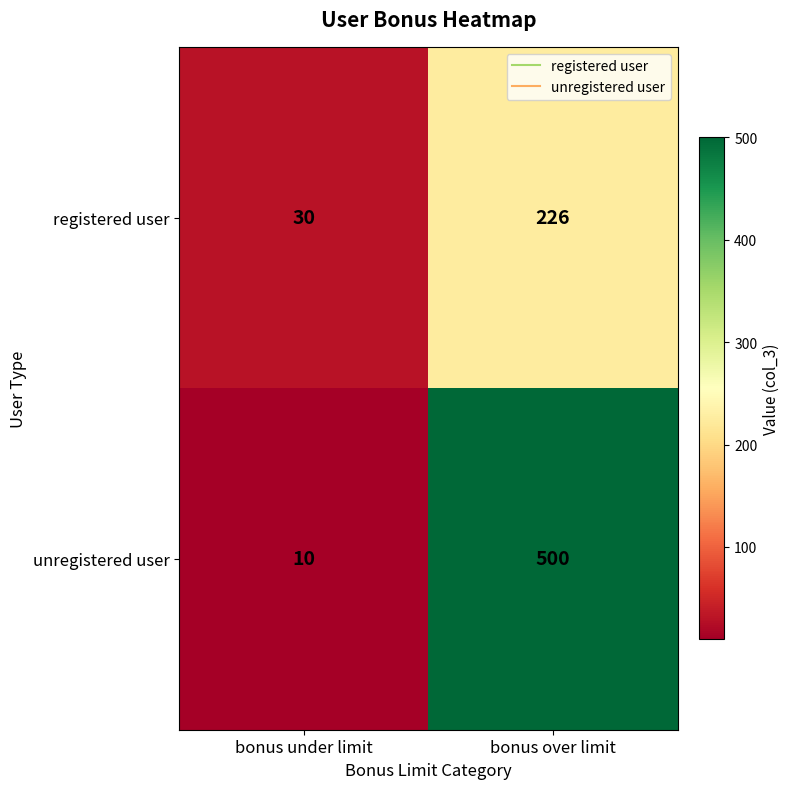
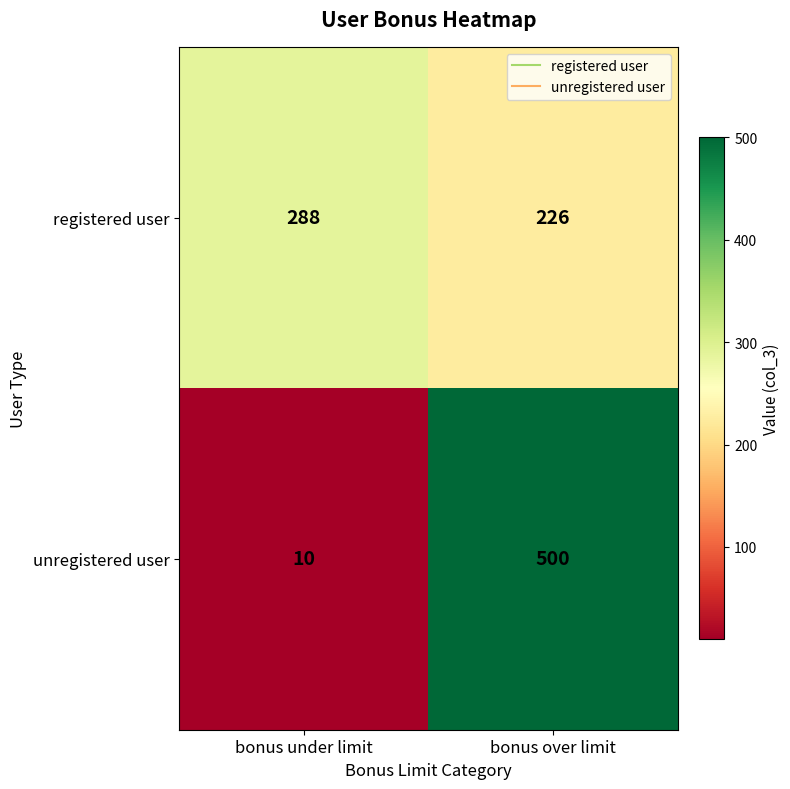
registered user, bonus under limit: 30 -> 288
